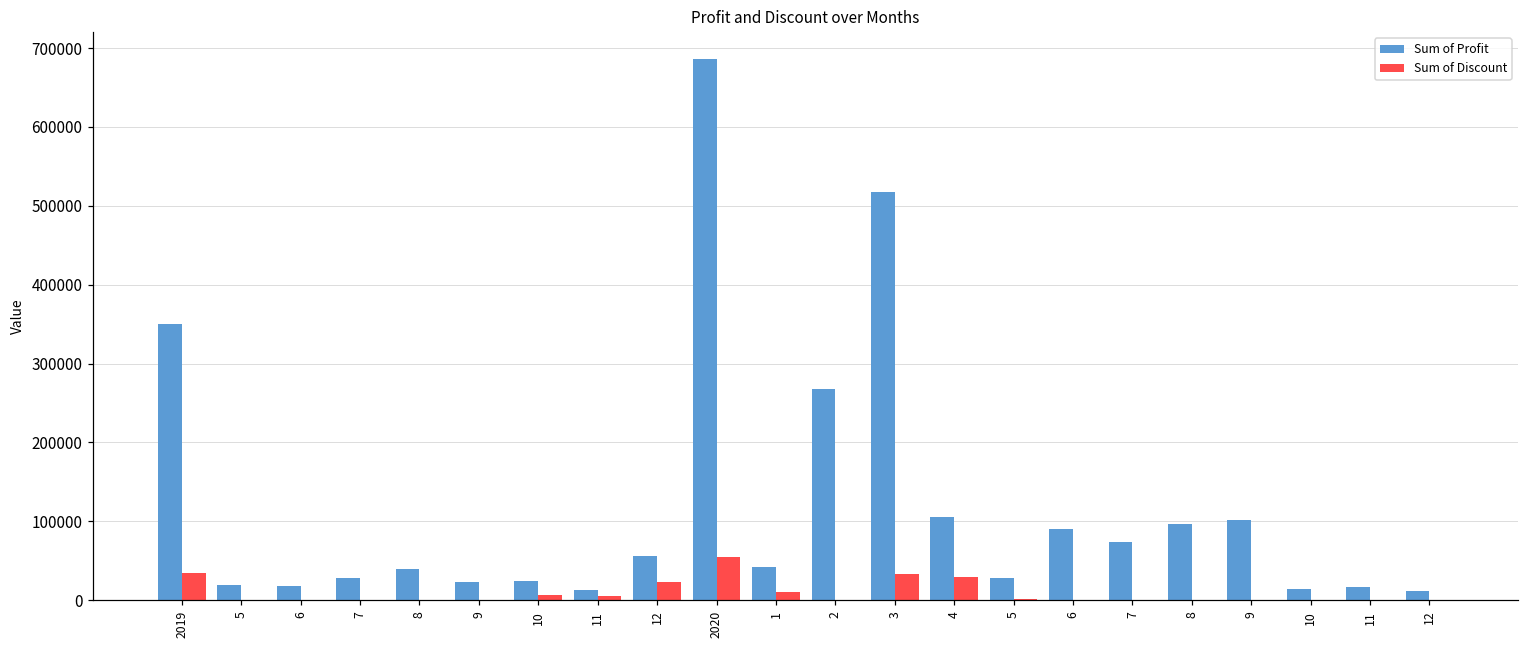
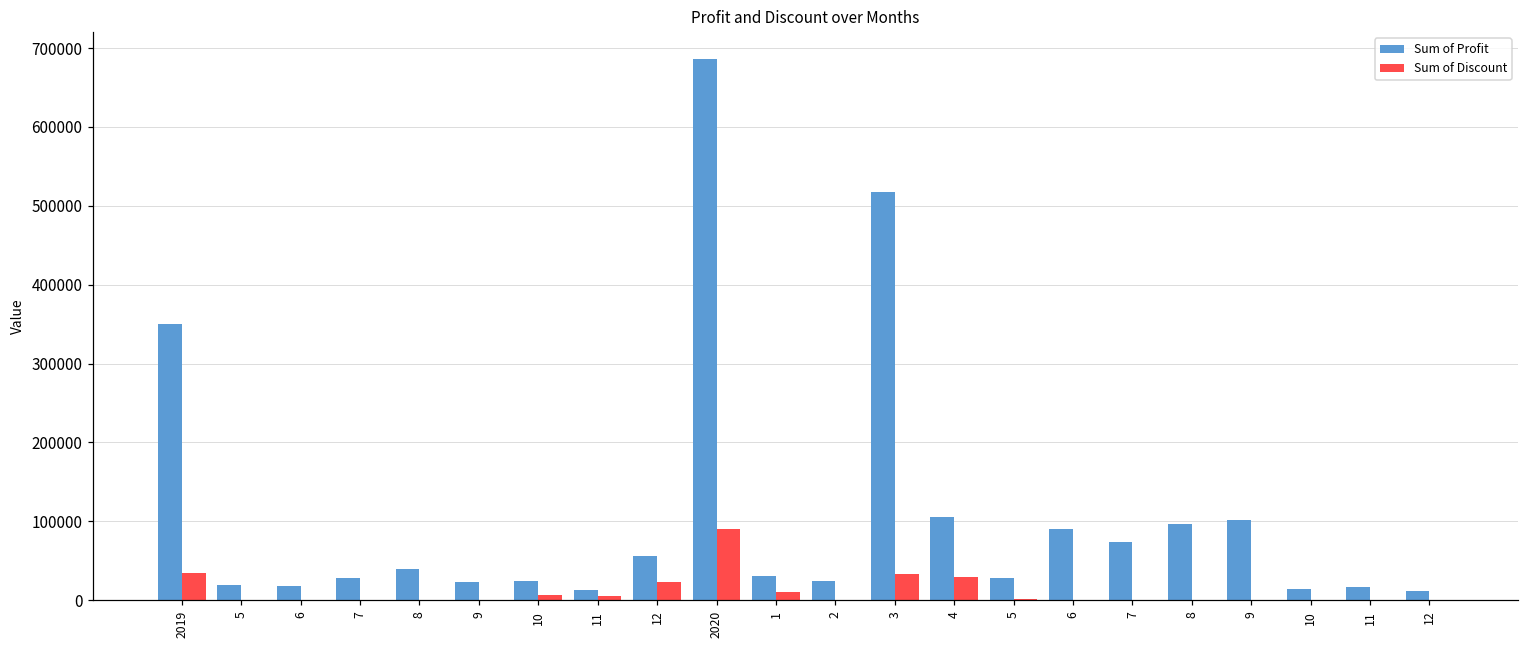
Sum of Discount, 2020: 50000 -> 90000
Sum of Profit, 1: 40000 -> 30000
Sum of Profit, 2: 270000 -> 20000
